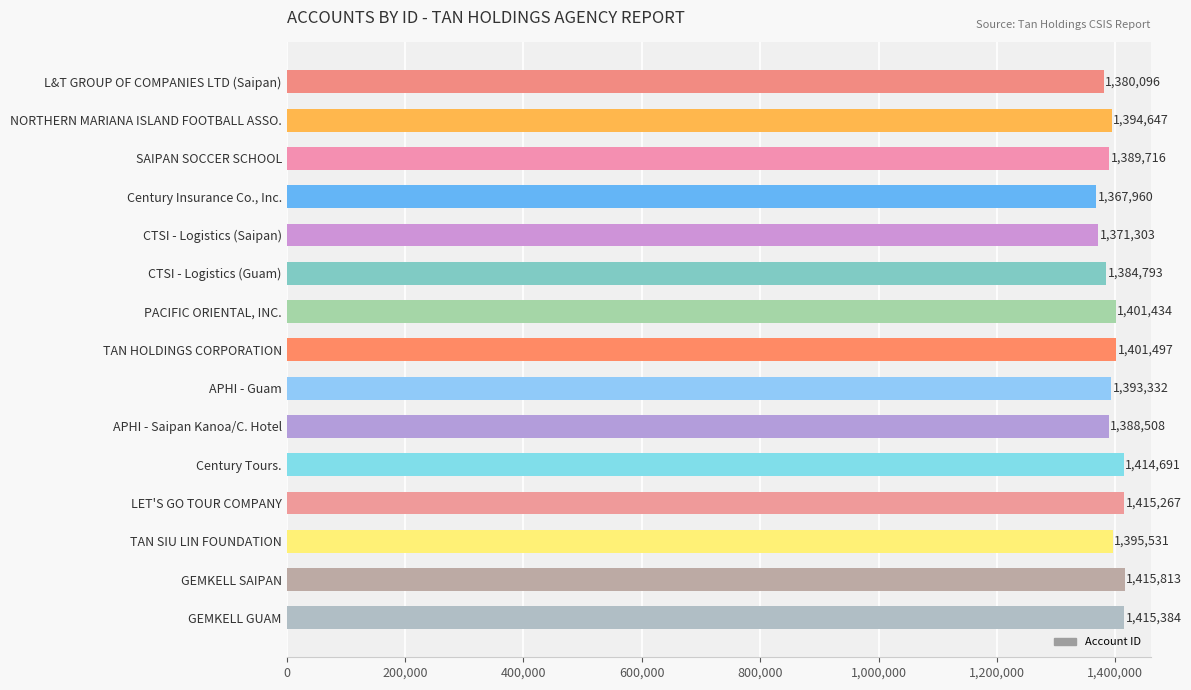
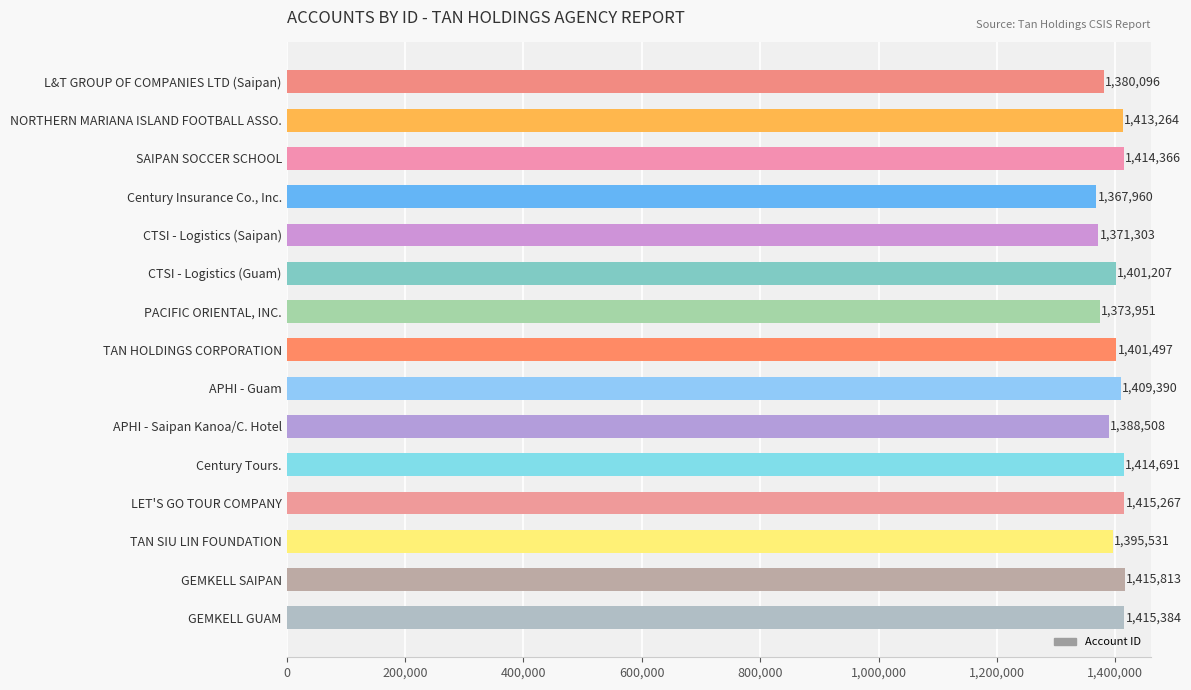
NORTHERN MARIANA ISLAND FOOTBALL ASSO.: 1,394,647 -> 1,413,264
SAIPAN SOCCER SCHOOL: 1,389,716 -> 1,414,366
CTSI - Logistics (Guam): 1,384,793 -> 1,401,207
PACIFIC ORIENTAL, INC.: 1,401,434 -> 1,373,951
APHI - Guam: 1,393,332 -> 1,409,390
